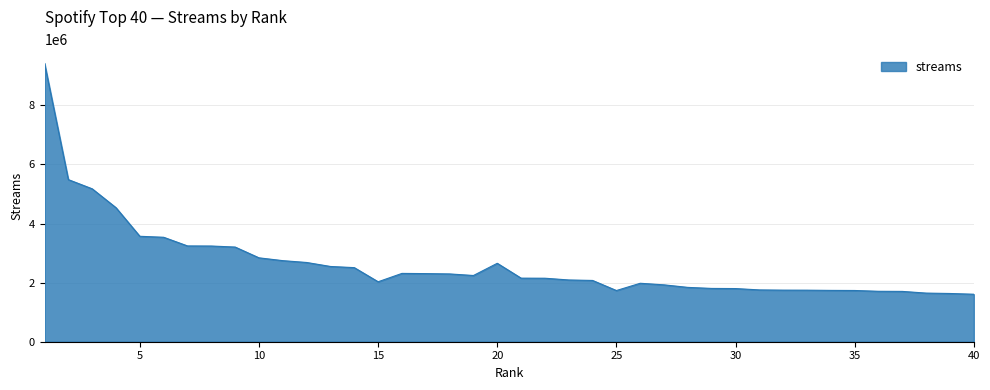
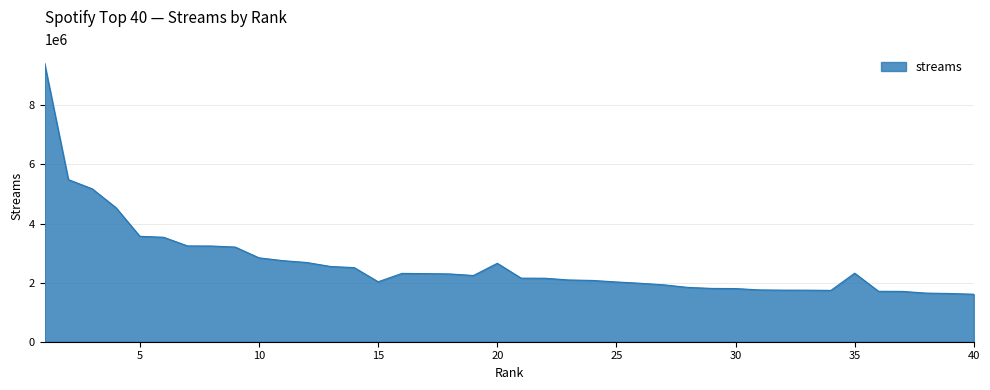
25: 1700000 -> 2000000
35: 1700000 -> 2300000
